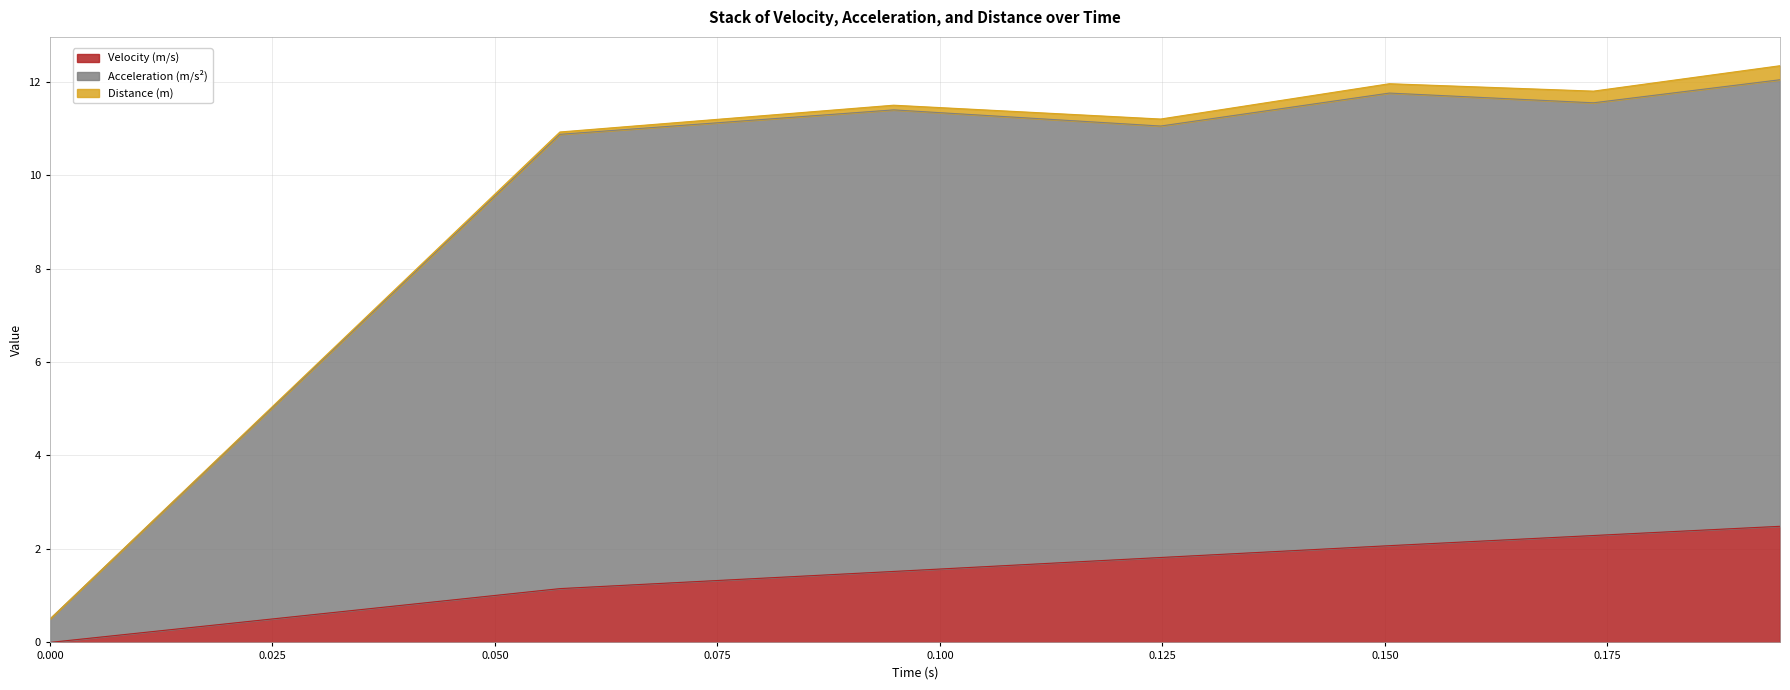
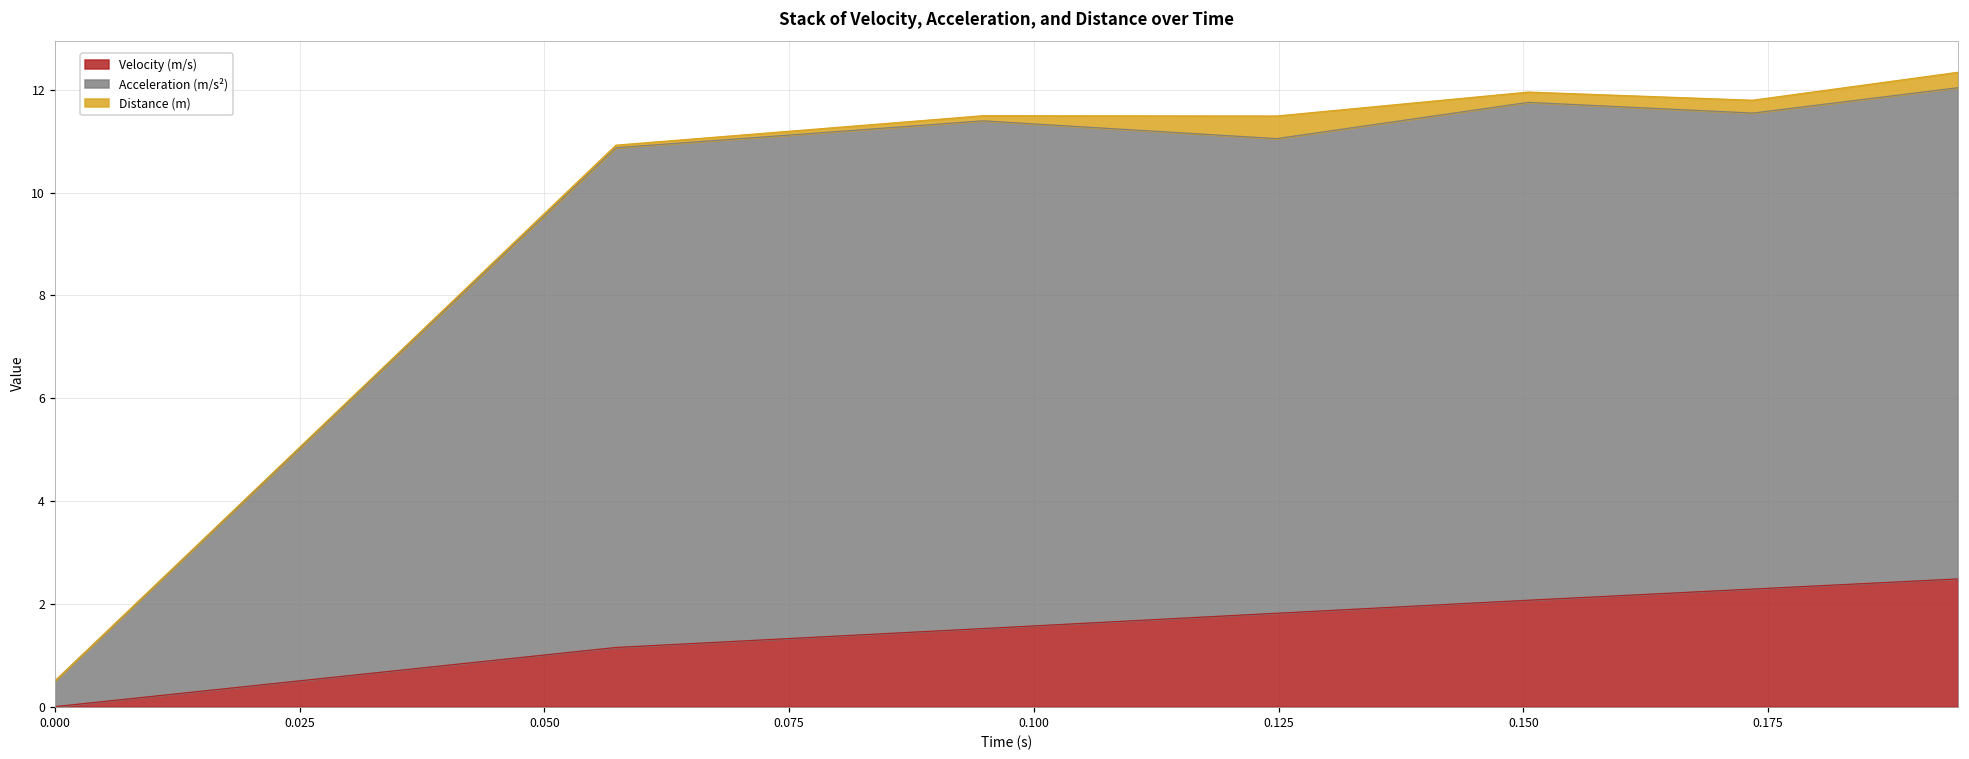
Distance (m), 0.125: 0.2 -> 0.4
